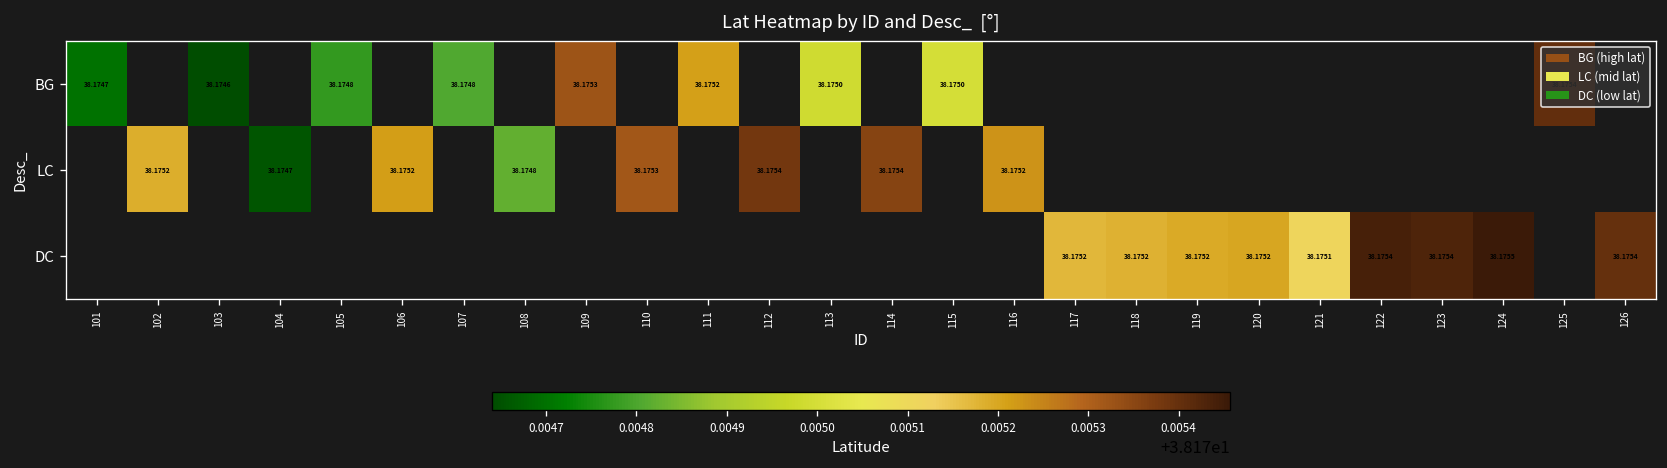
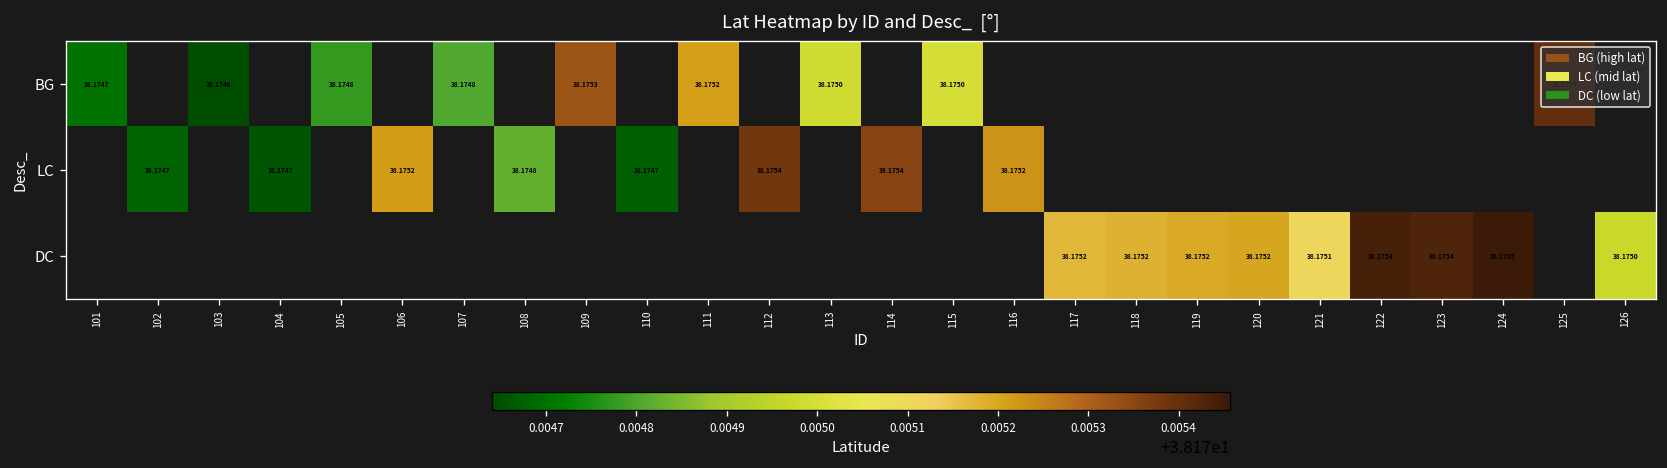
LC, 102: 38.1752 -> 38.1747
LC, 110: 38.1753 -> 38.1747
DC, 126: 38.1754 -> 38.1750
